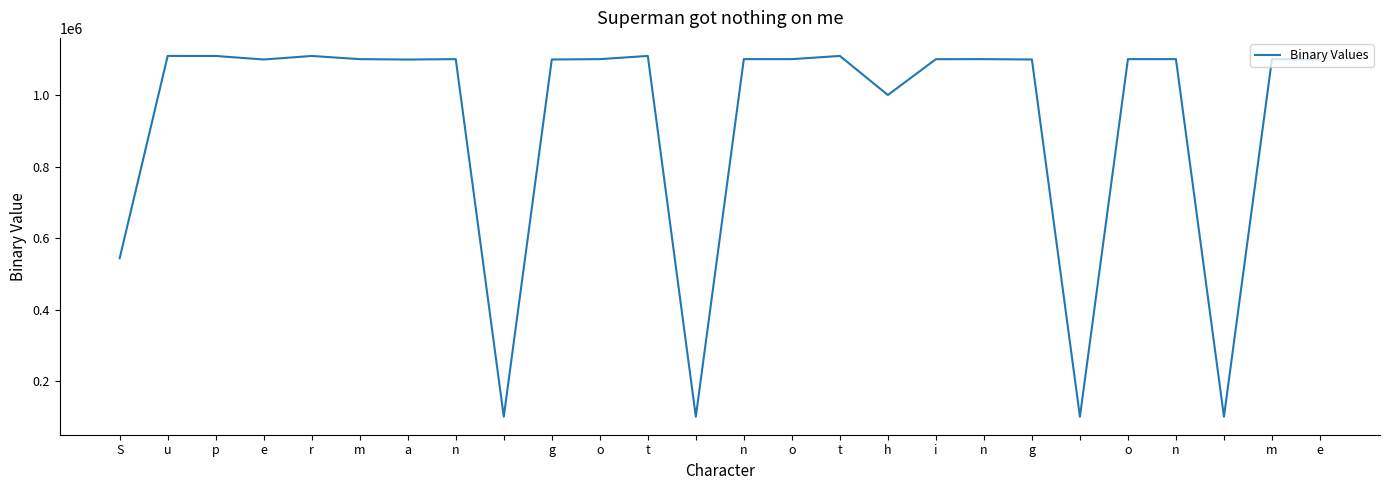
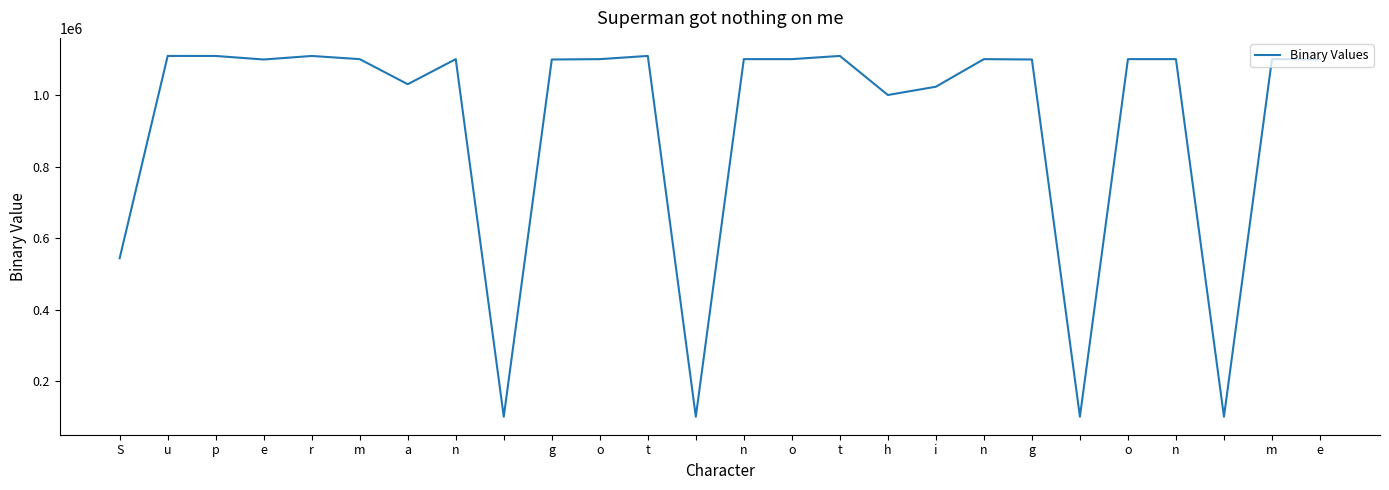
a: 1100000 -> 1030000
i: 1100000 -> 1020000
